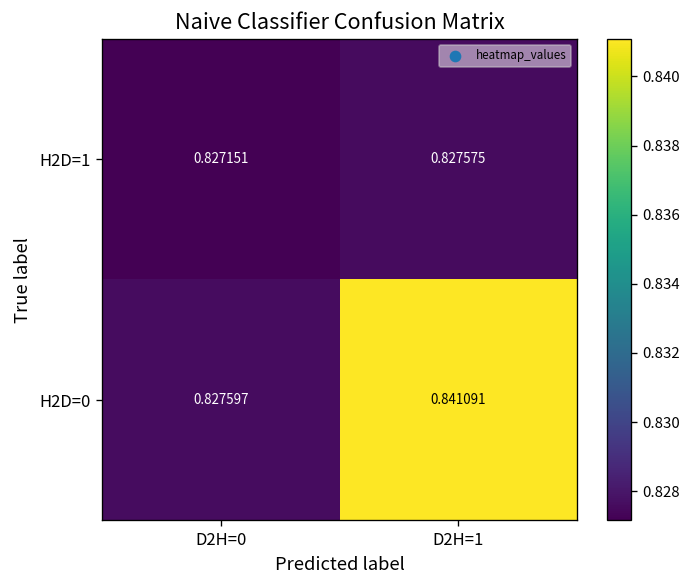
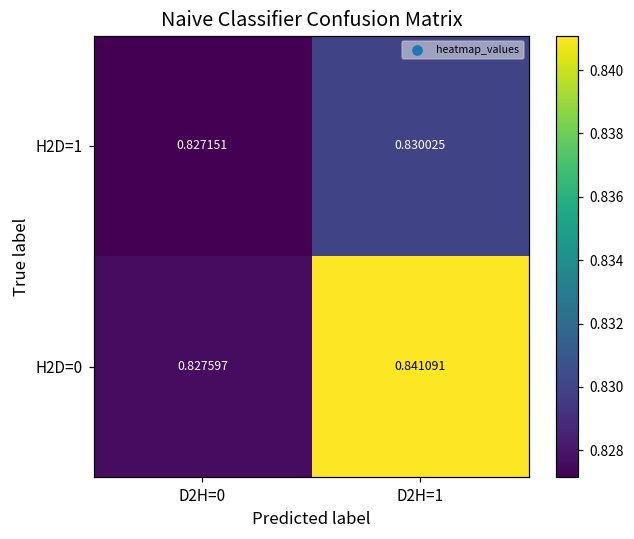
H2D=1, D2H=1: 0.827575 -> 0.830025
